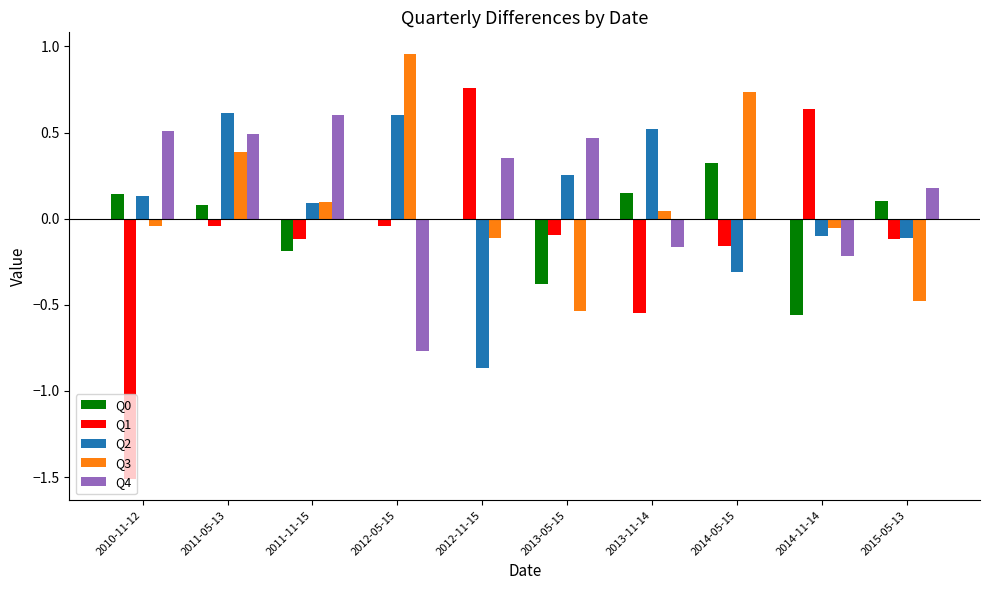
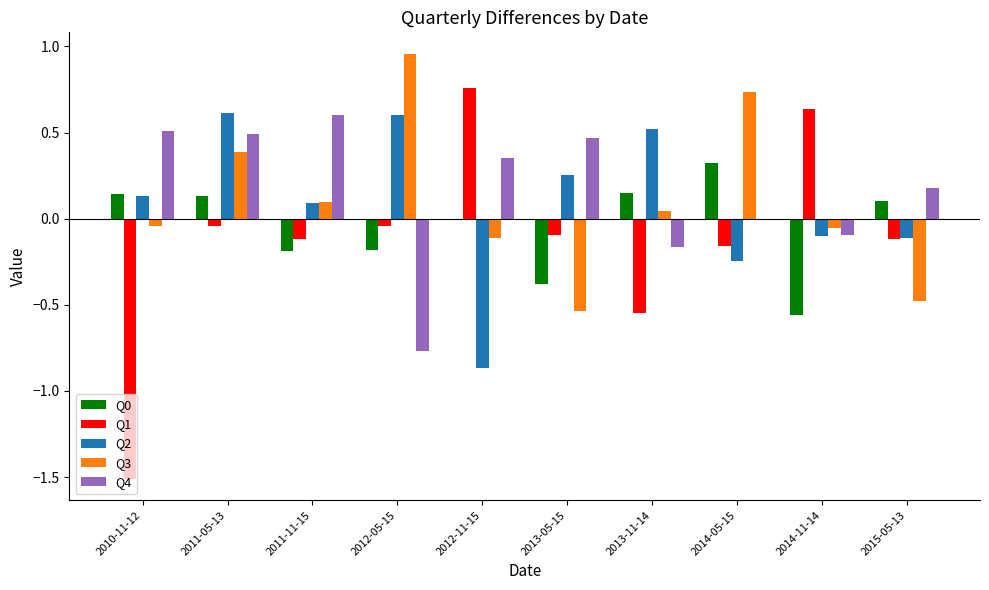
Q0, 2011-05-13: 0.08 -> 0.13
Q0, 2012-05-15: -0.01 -> -0.18
Q2, 2014-05-15: -0.31 -> -0.25
Q4, 2014-11-14: -0.21 -> -0.09
